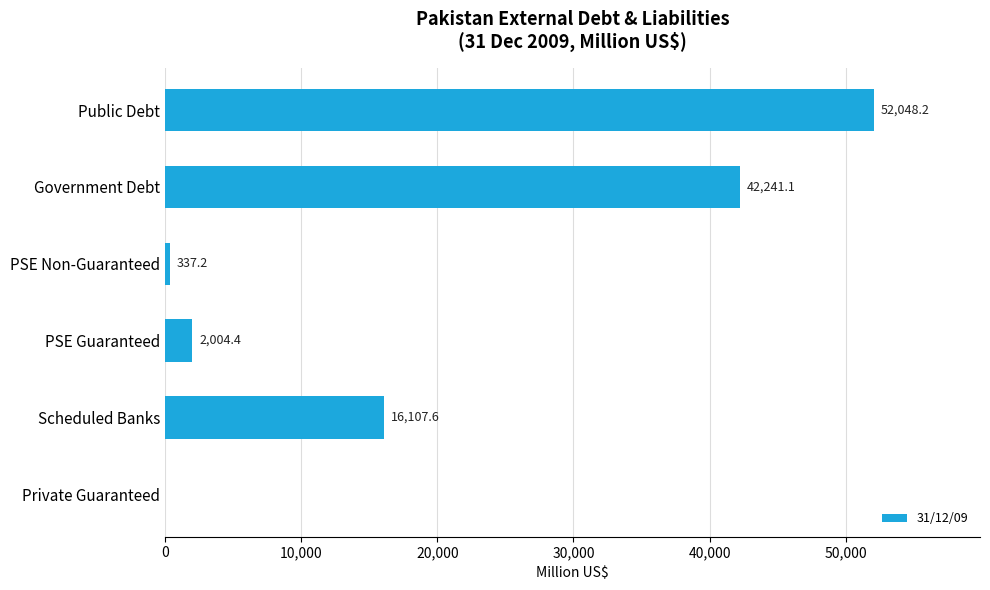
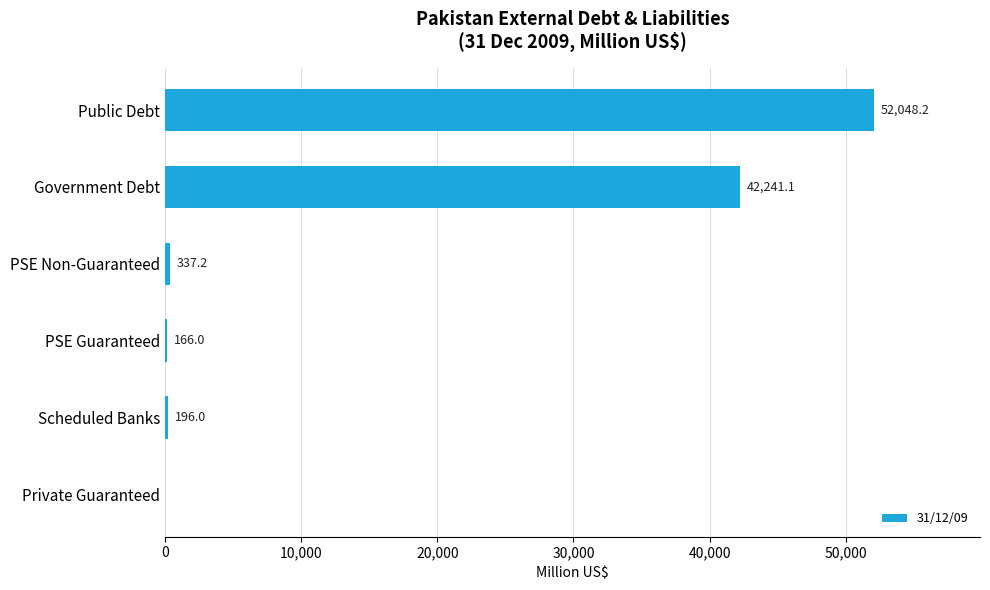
PSE Guaranteed: 2,004.4 -> 166.0
Scheduled Banks: 16,107.6 -> 196.0
